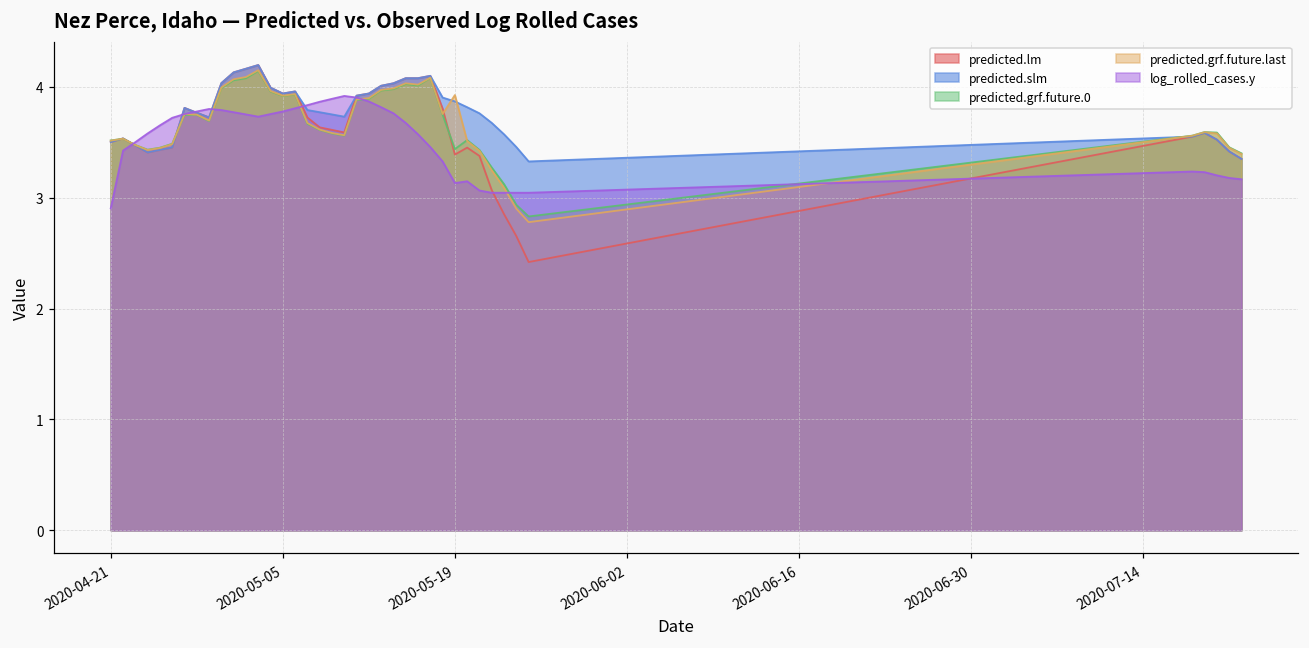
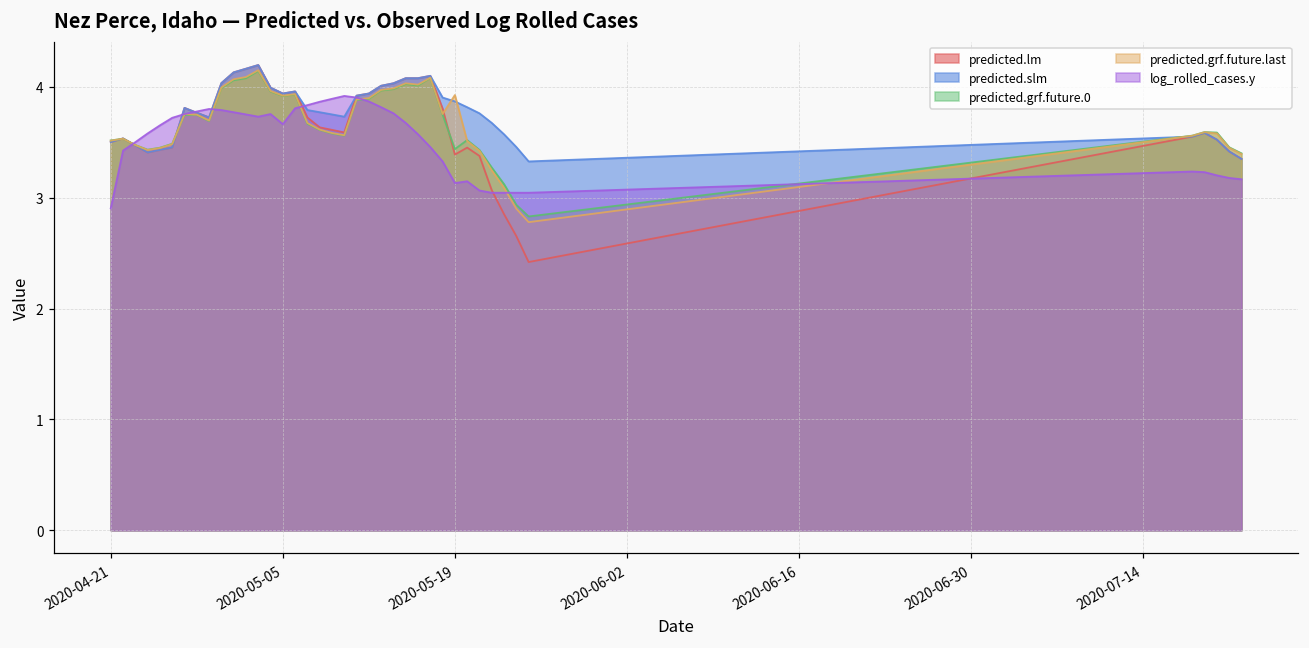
log_rolled_cases.y, 2020-05-05: 3.78 -> 3.66
